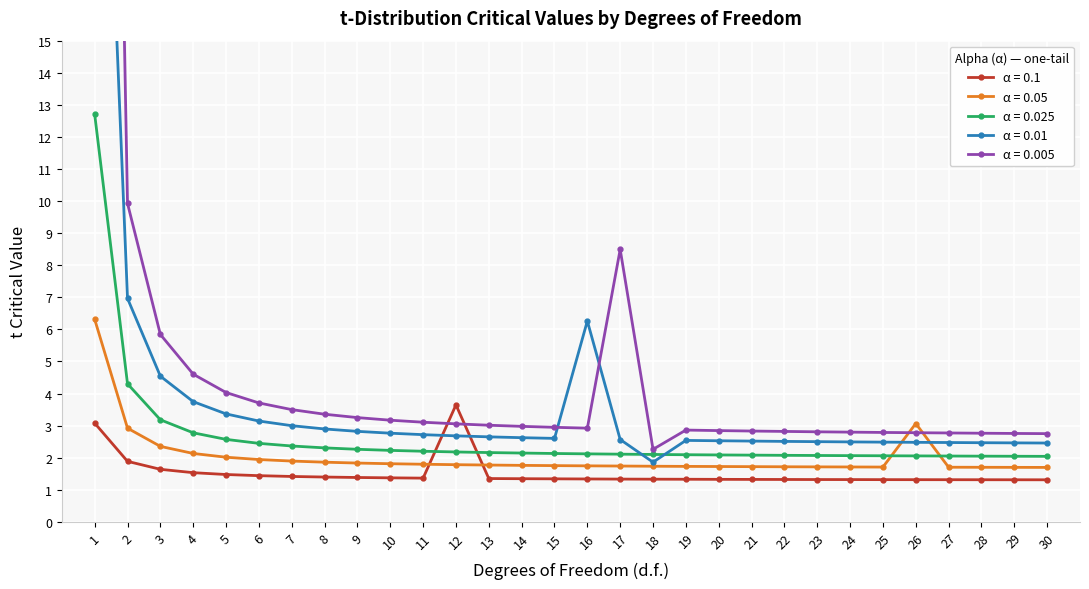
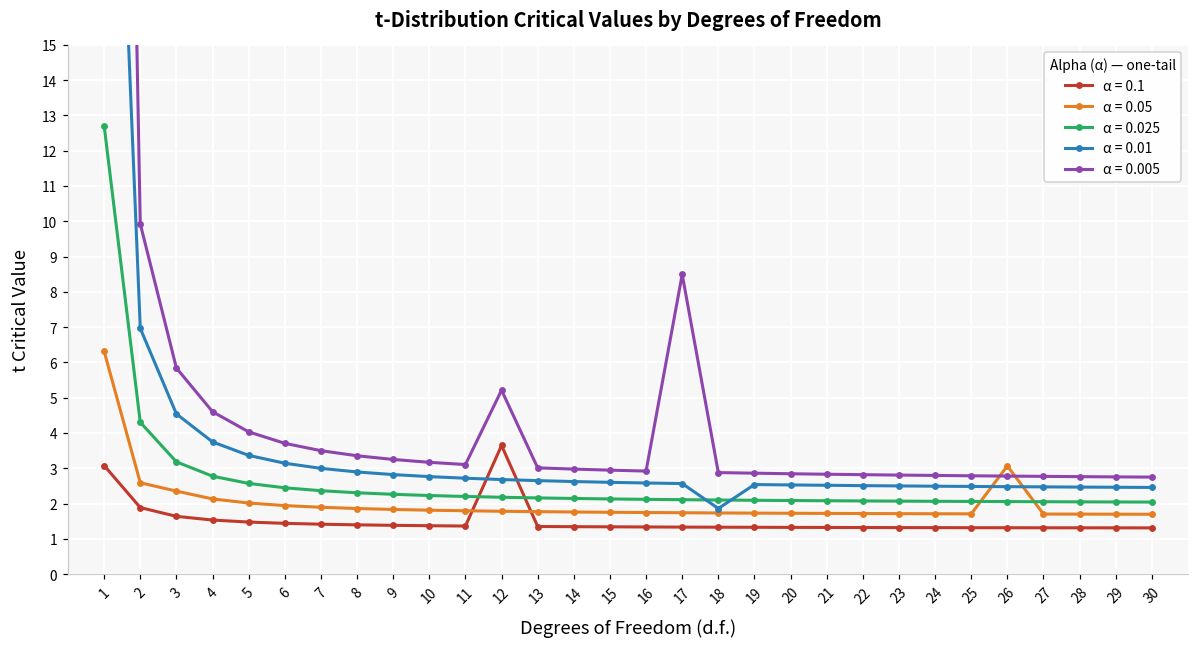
α = 0.05, 2: 2.9 -> 2.6
α = 0.005, 12: 3.1 -> 5.2
α = 0.01, 16: 6.3 -> 2.6
α = 0.005, 18: 2.3 -> 2.9
